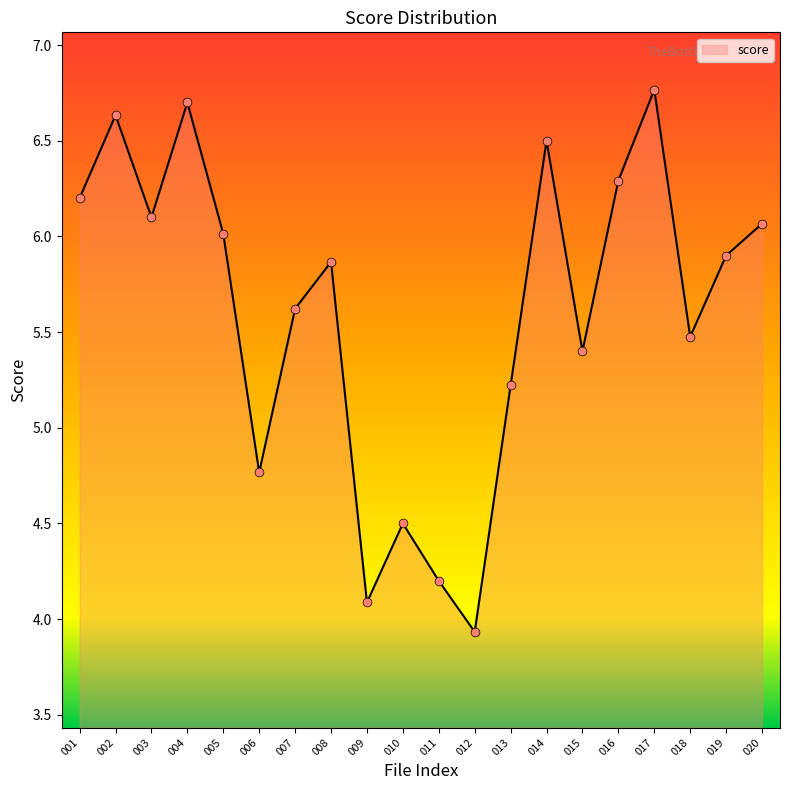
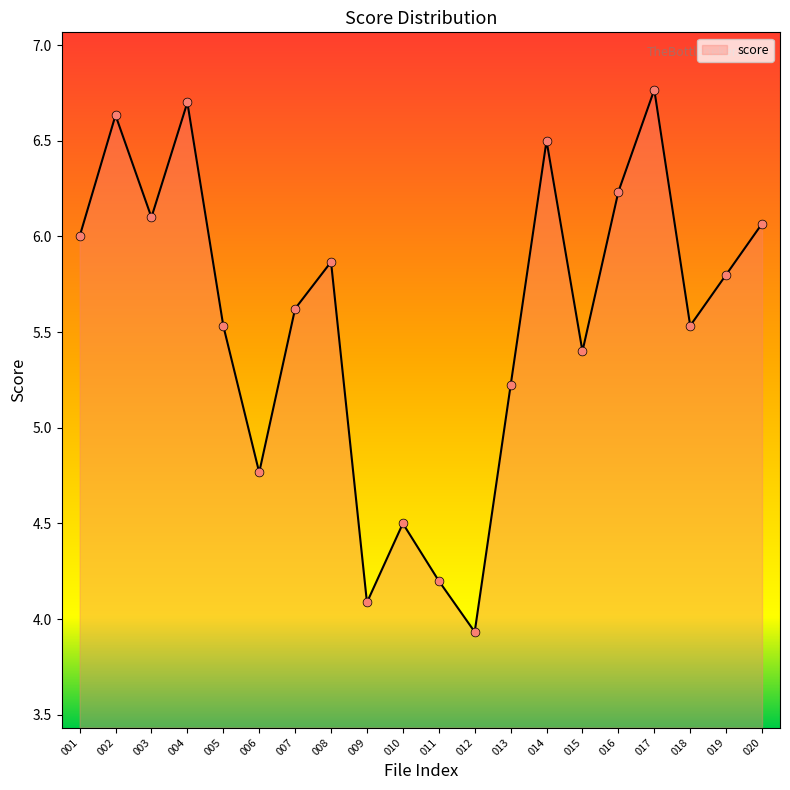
001: 6.2 -> 6.0
005: 6.01 -> 5.53
016: 6.29 -> 6.23
018: 5.48 -> 5.53
019: 5.9 -> 5.8
